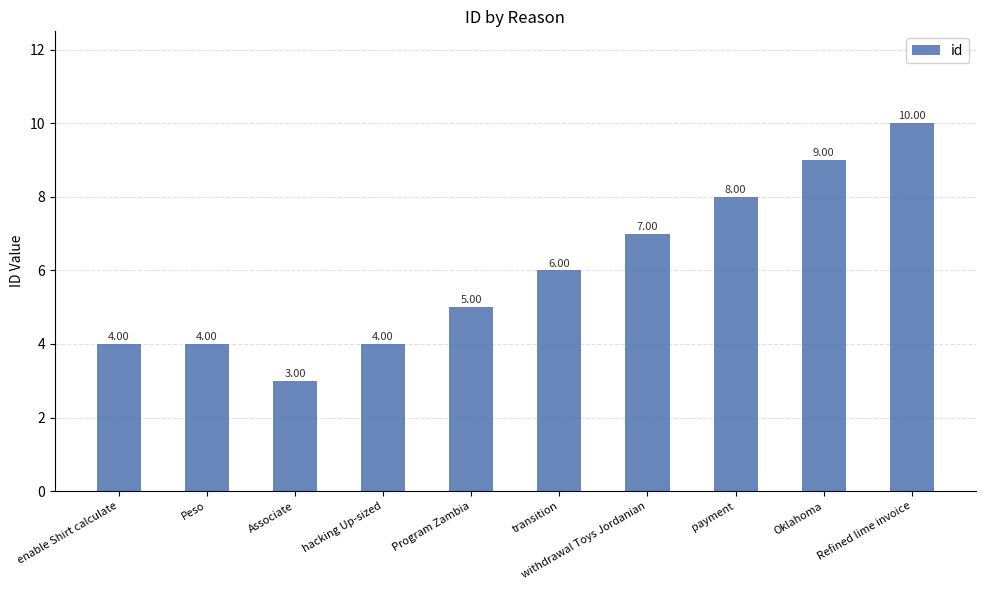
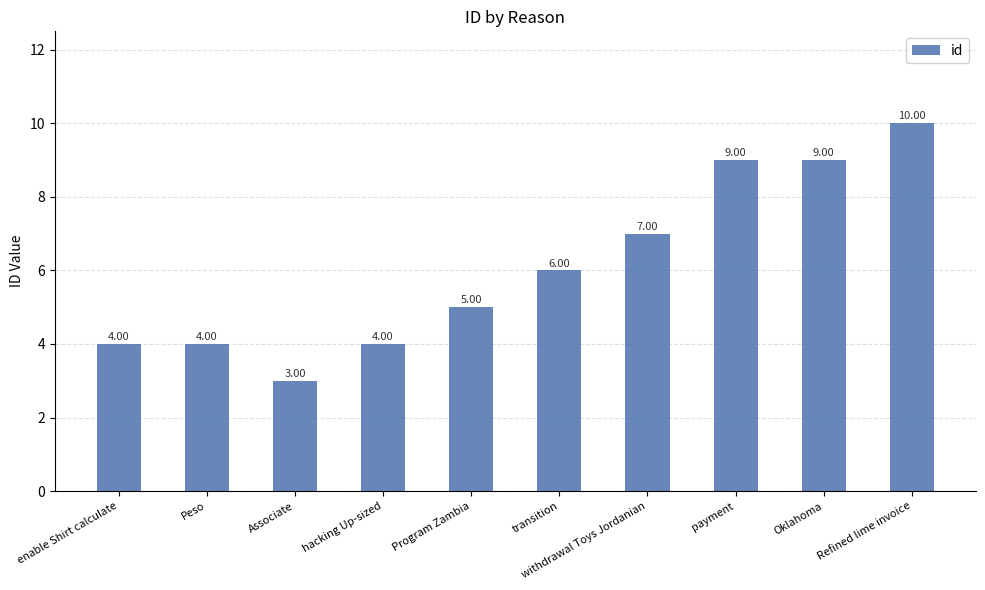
payment: 8.00 -> 9.00
